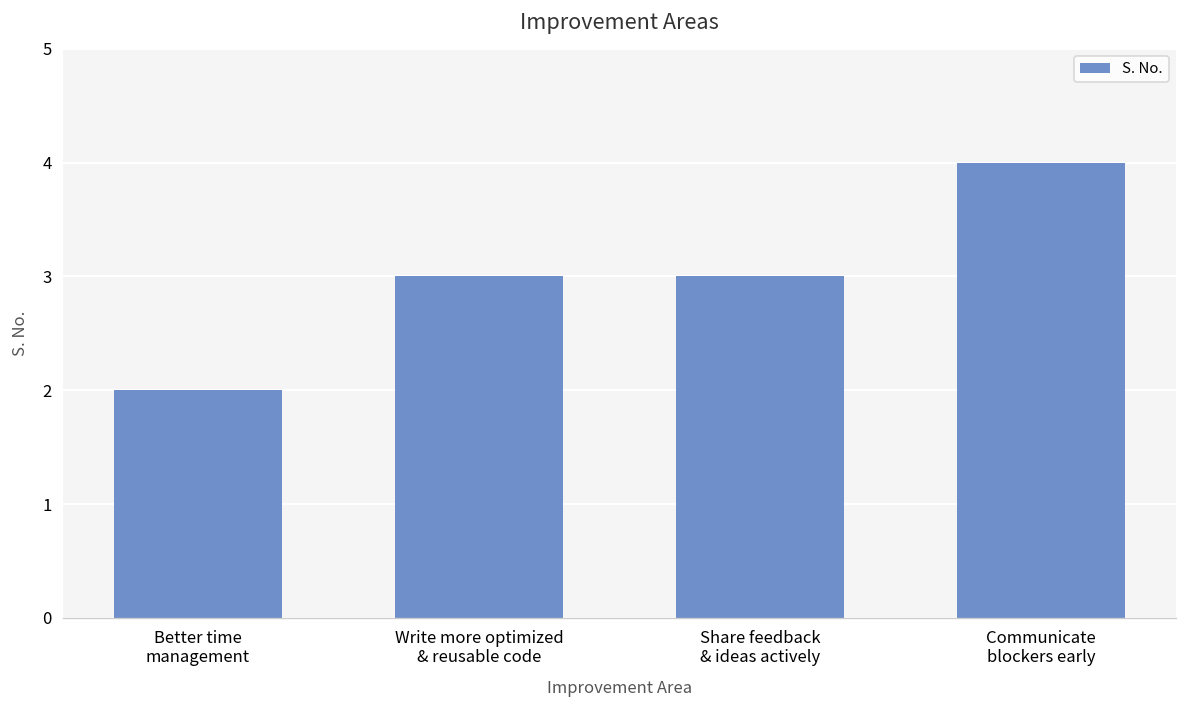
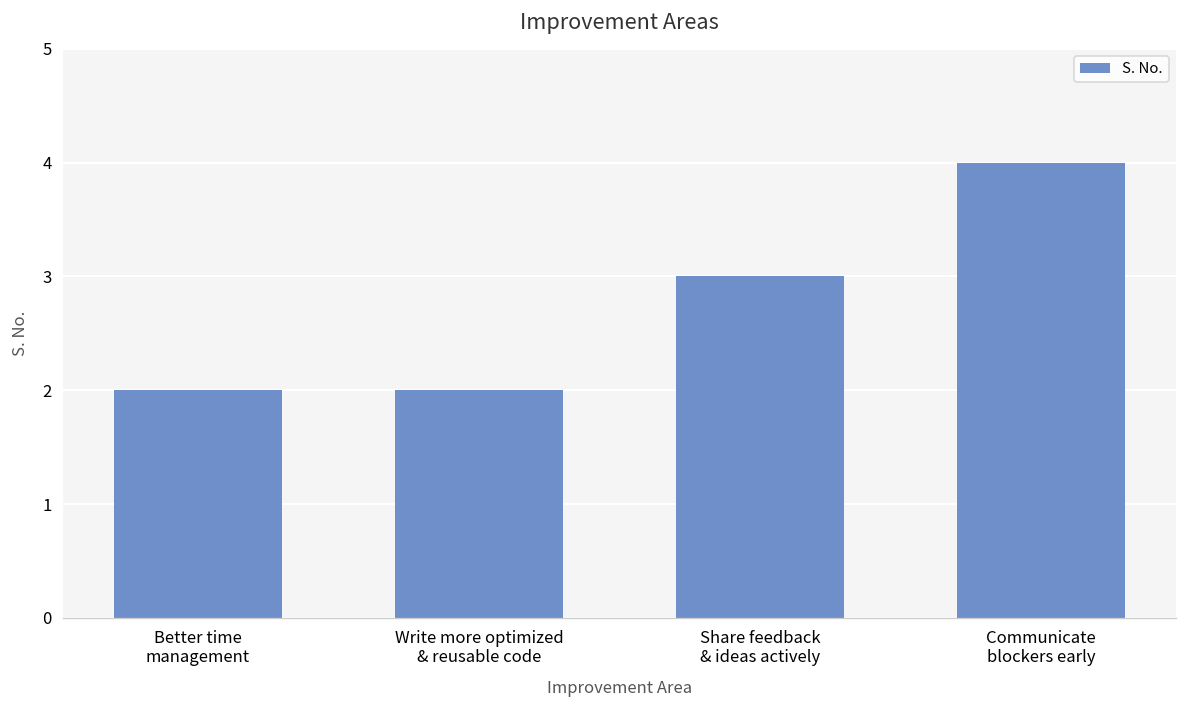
Write more optimized & reusable code: 3 -> 2
